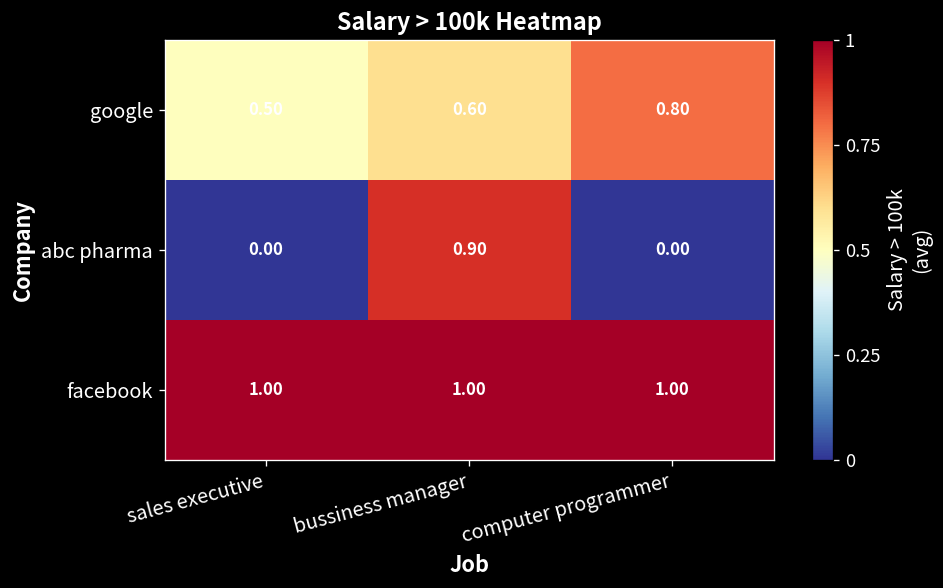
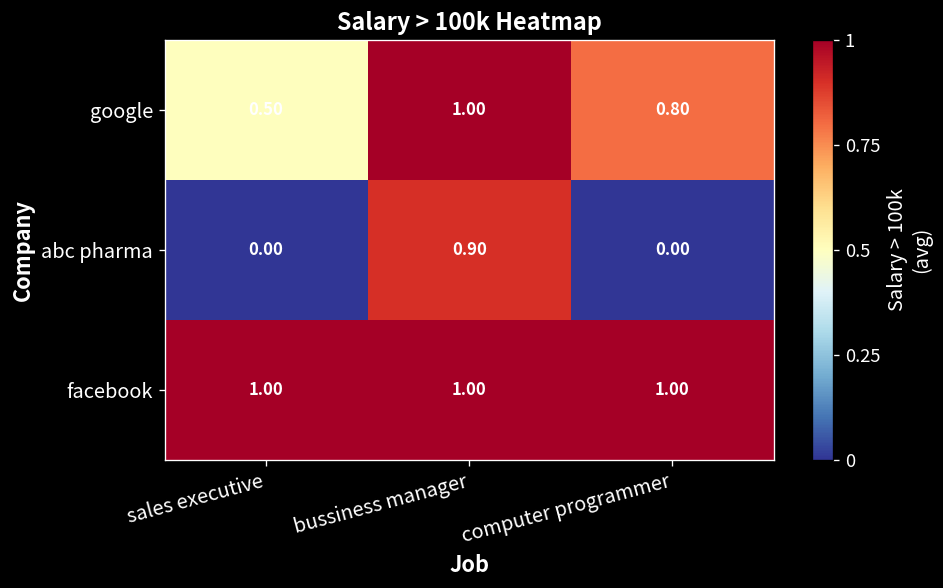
google, bussiness manager: 0.60 -> 1.00
